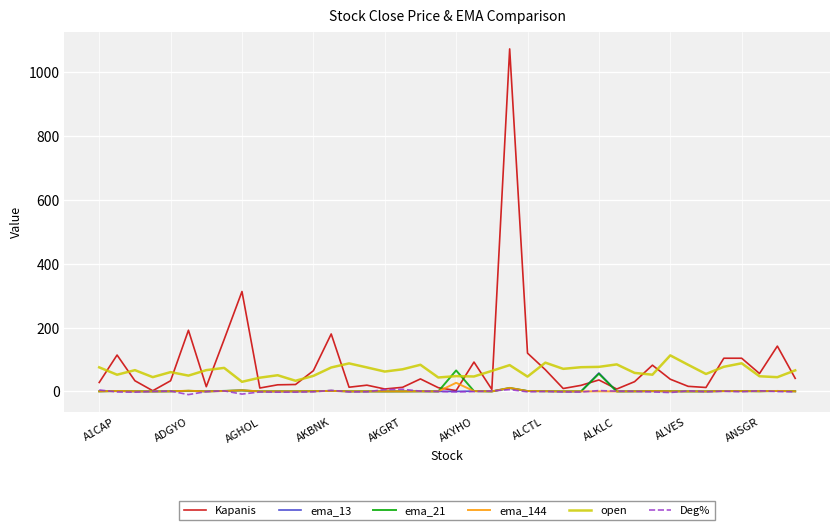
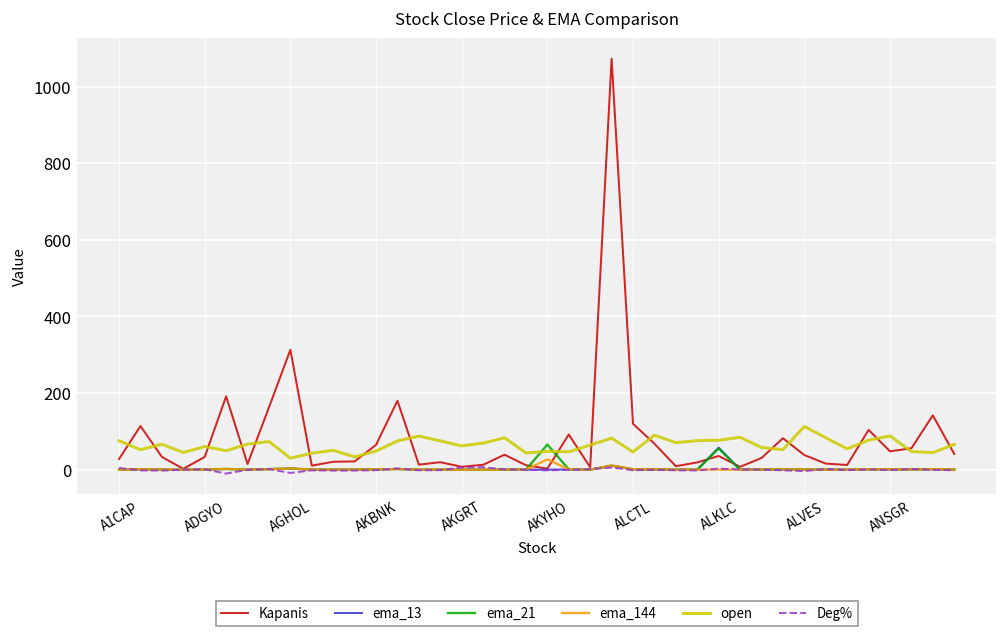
Kapanis, ANSGR: 100 -> 50
